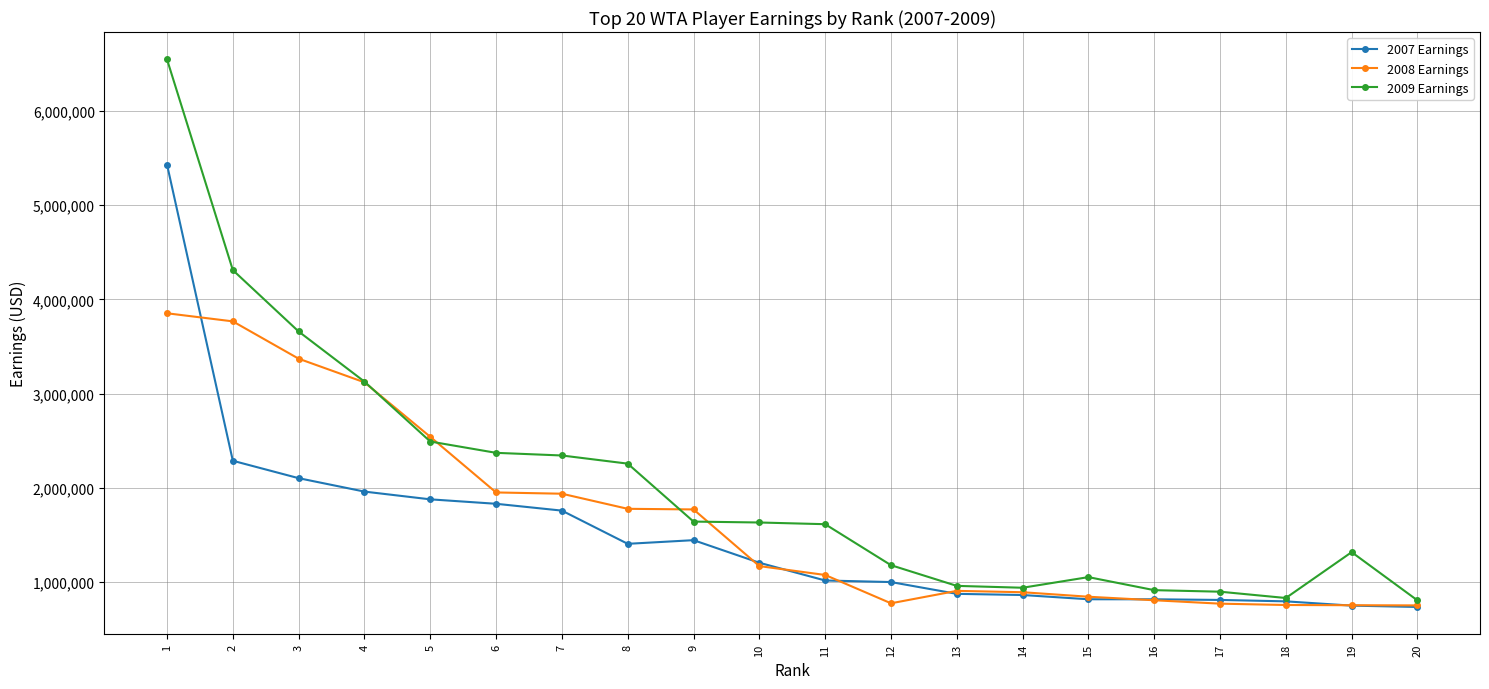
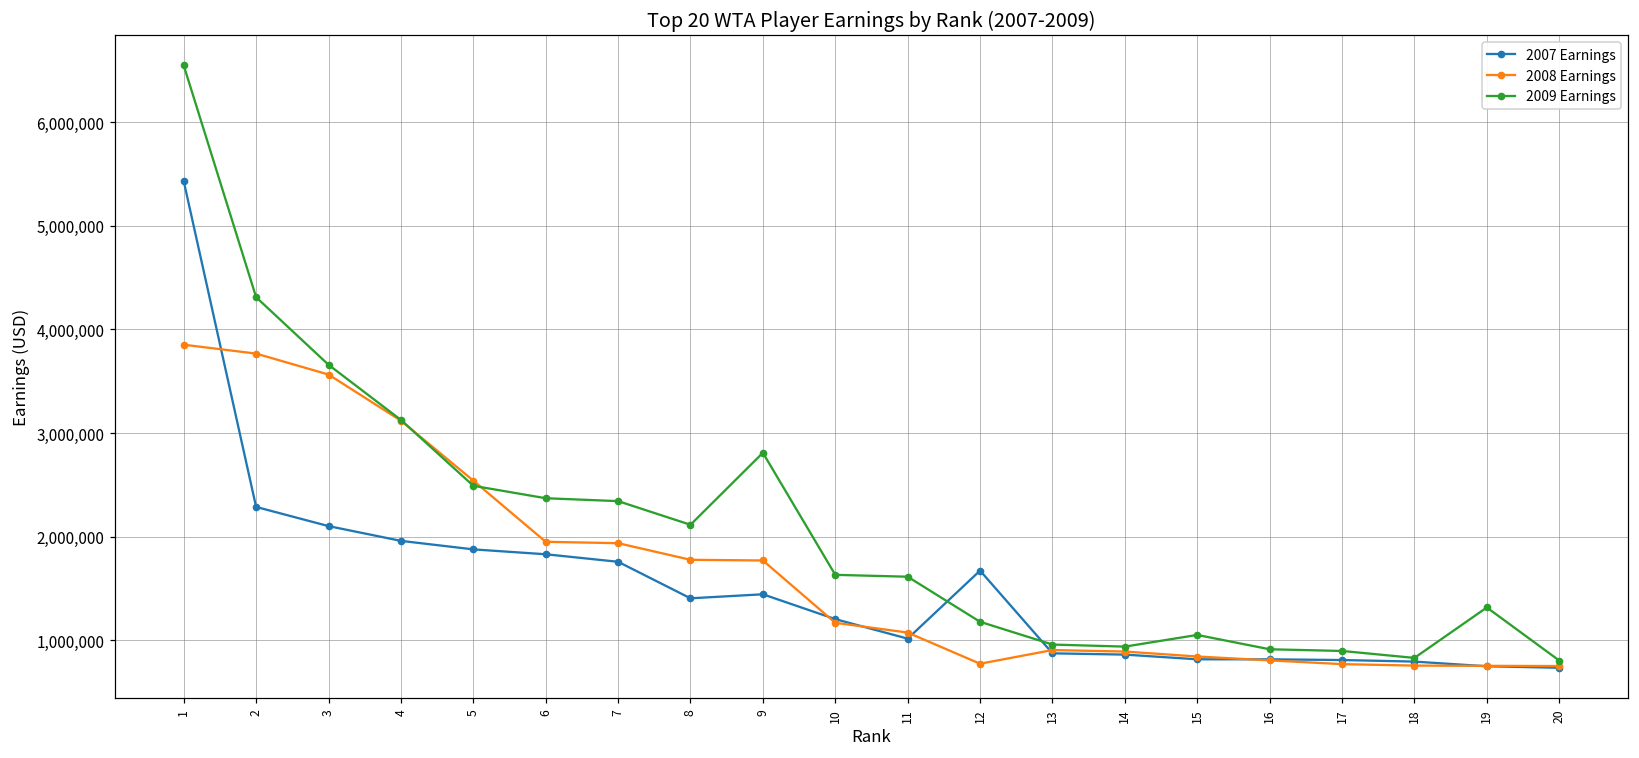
2008 Earnings, 3: 3,400,000 -> 3,600,000
2009 Earnings, 8: 2,300,000 -> 2,100,000
2009 Earnings, 9: 1,600,000 -> 2,800,000
2007 Earnings, 12: 1,000,000 -> 1,700,000
